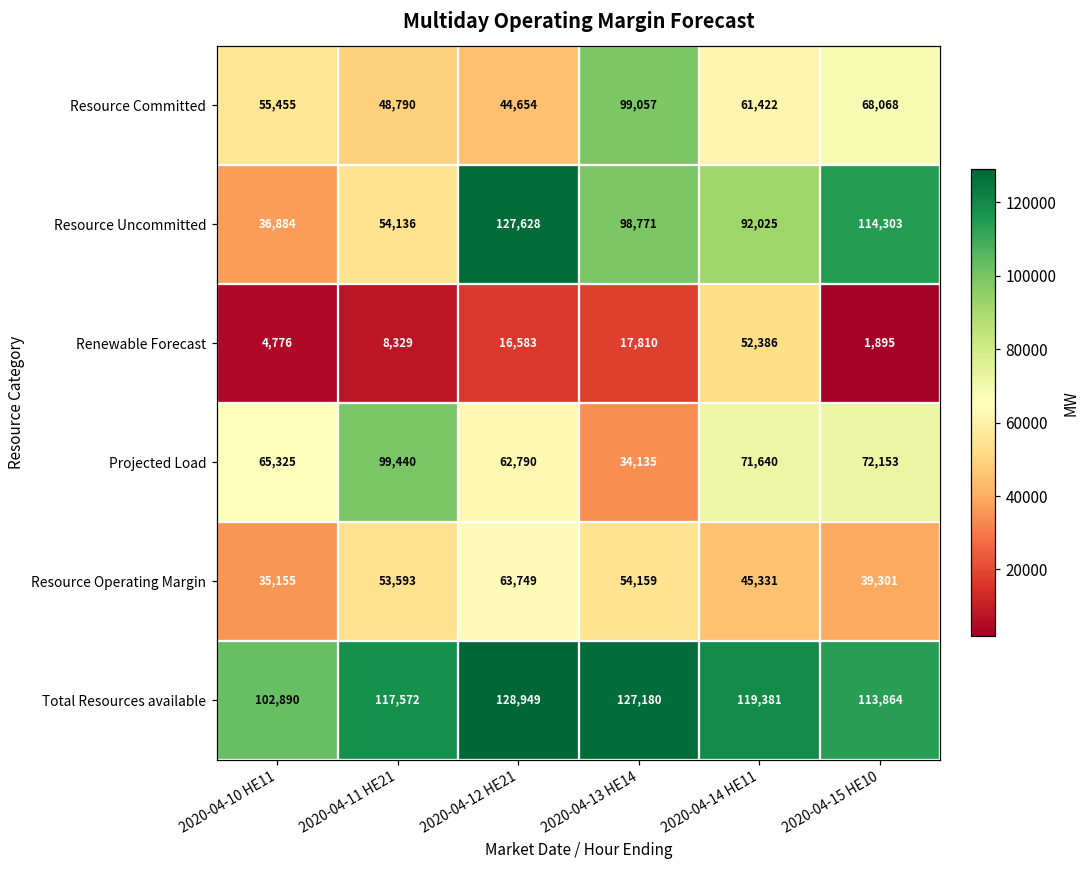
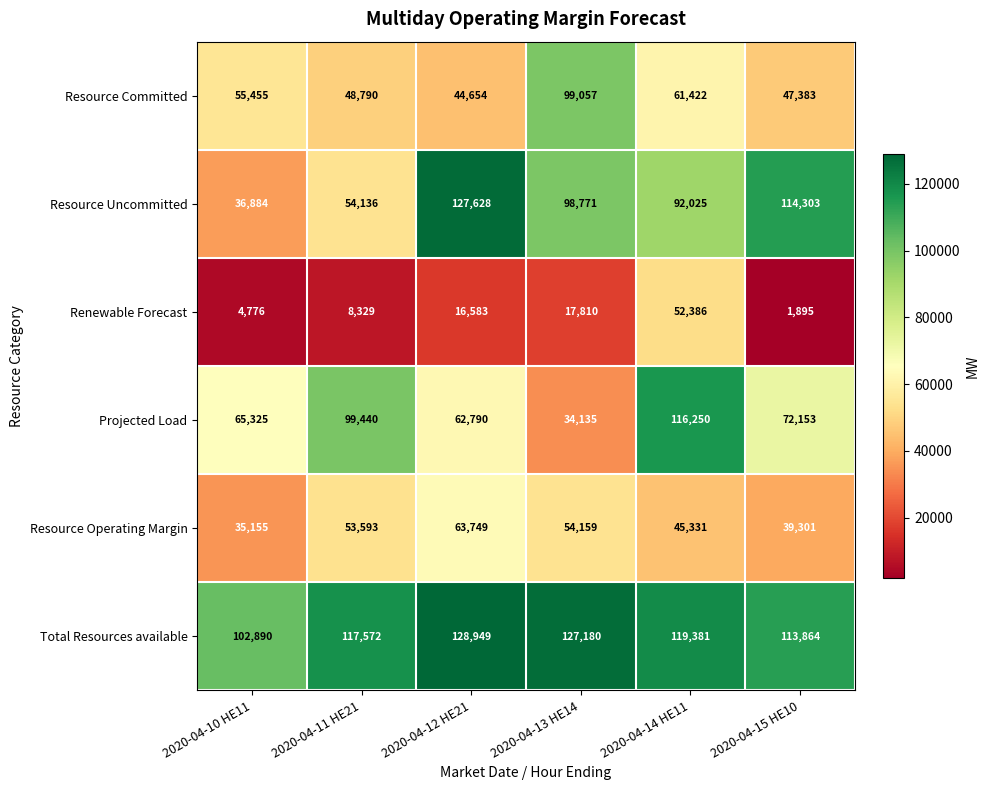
Resource Committed, 2020-04-15 HE10: 68,068 -> 47,383
Projected Load, 2020-04-14 HE11: 71,640 -> 116,250
